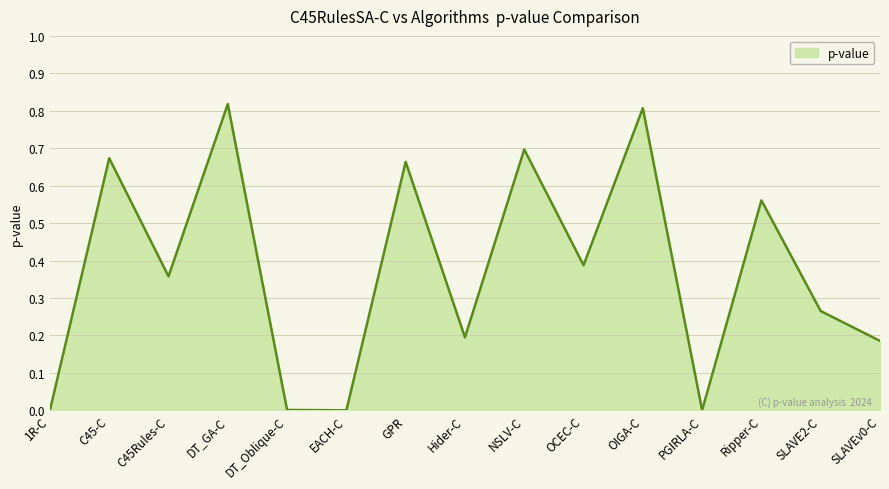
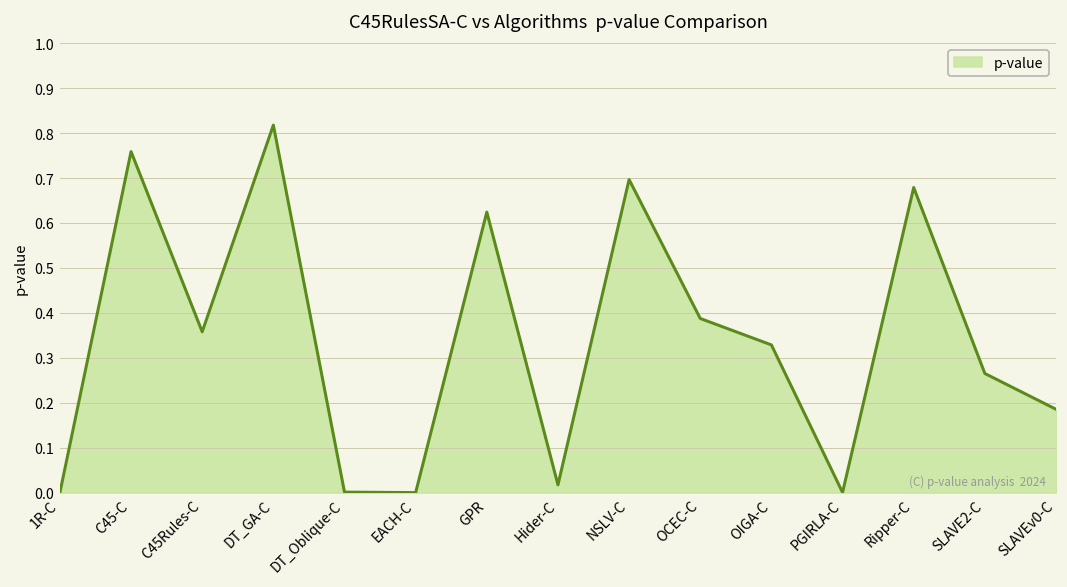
C45-C: 0.67 -> 0.76
GPR: 0.66 -> 0.62
Hider-C: 0.19 -> 0.02
OIGA-C: 0.81 -> 0.33
Ripper-C: 0.56 -> 0.68
